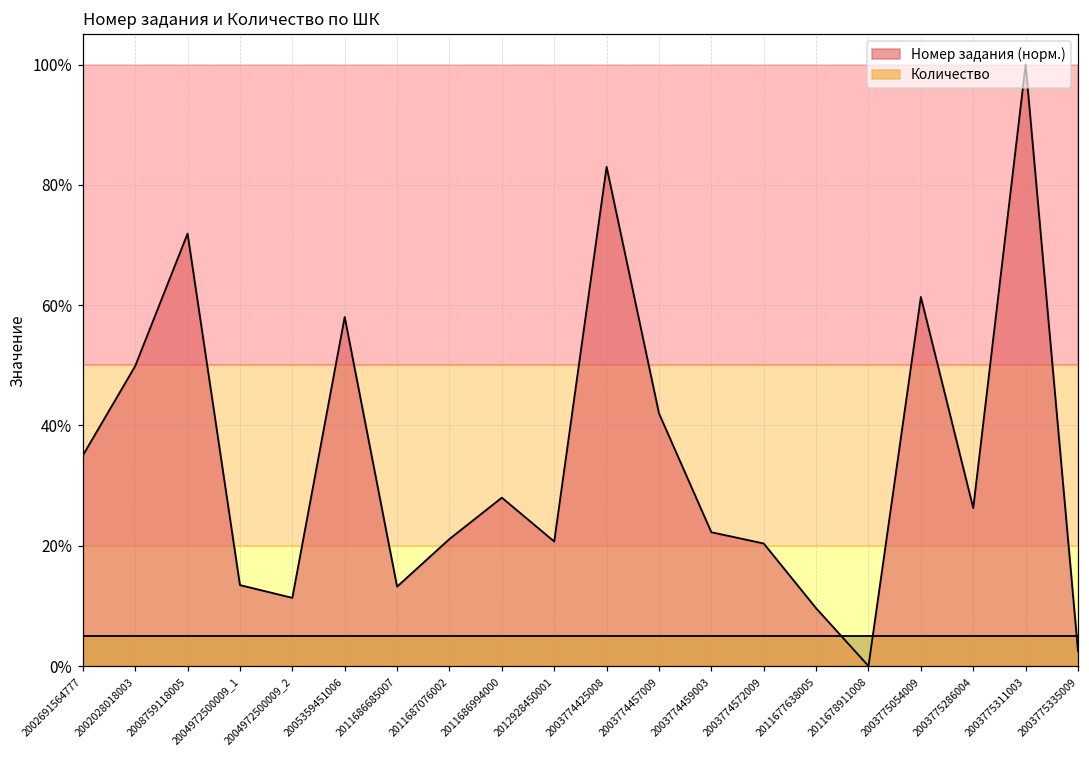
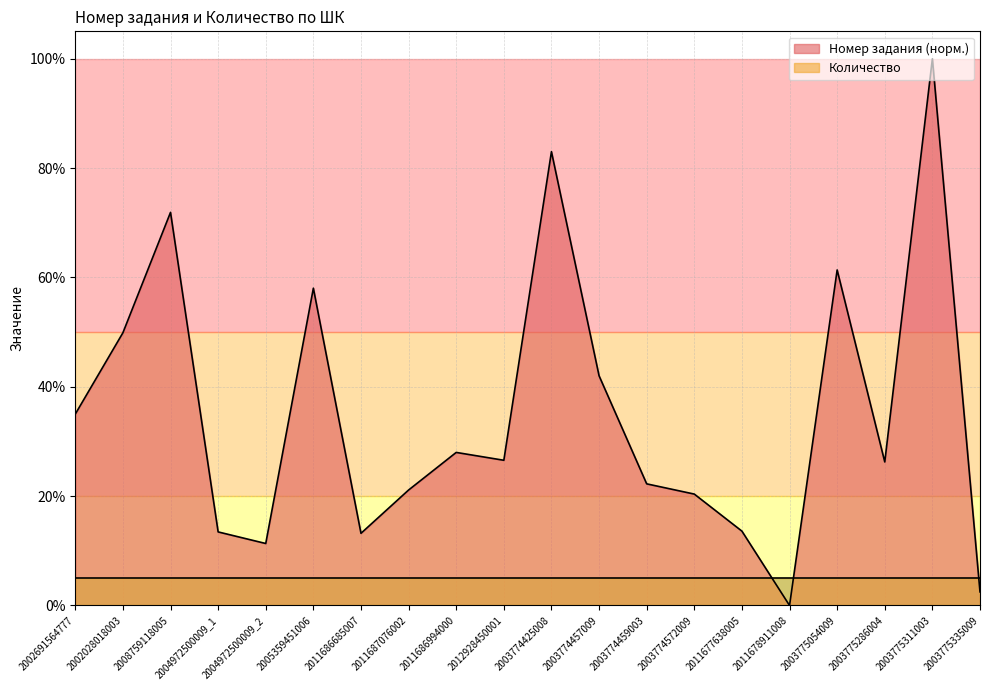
Номер задания (норм.), 2012928450001: 21% -> 27%
Номер задания (норм.), 2011677638005: 10% -> 14%
